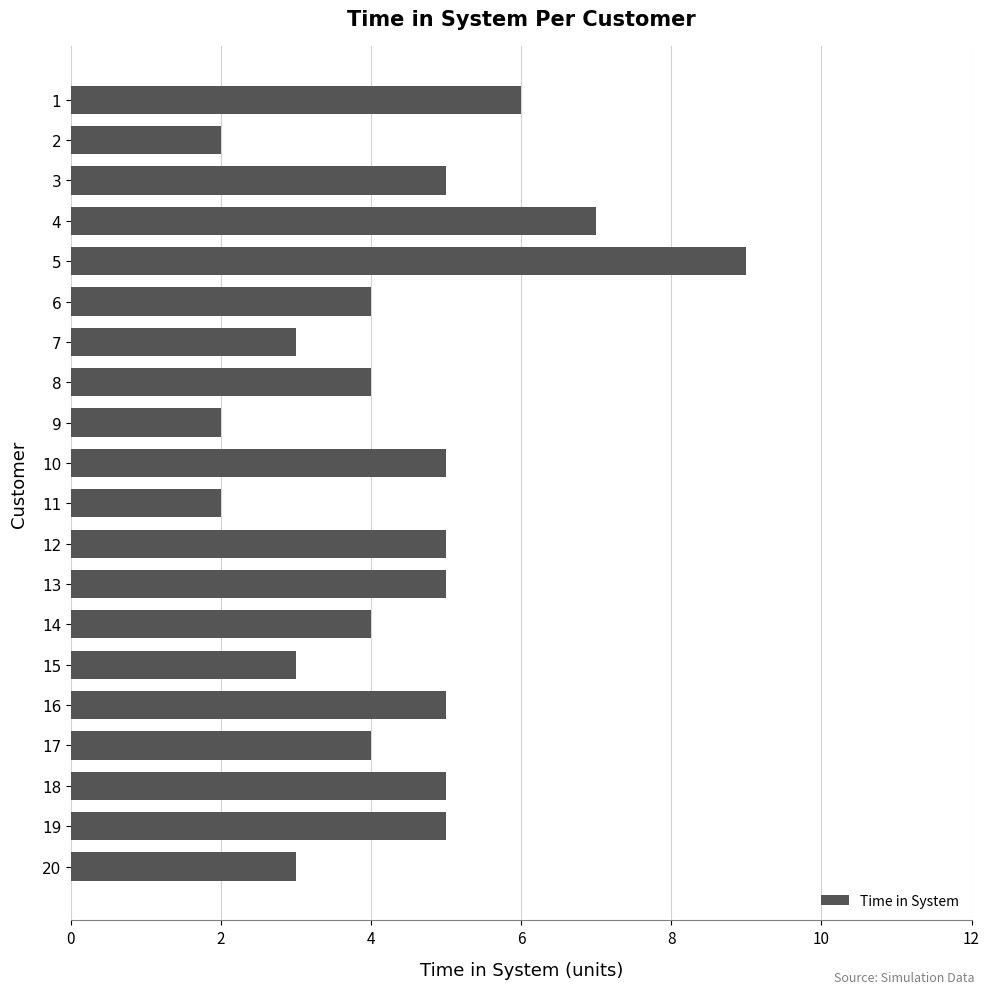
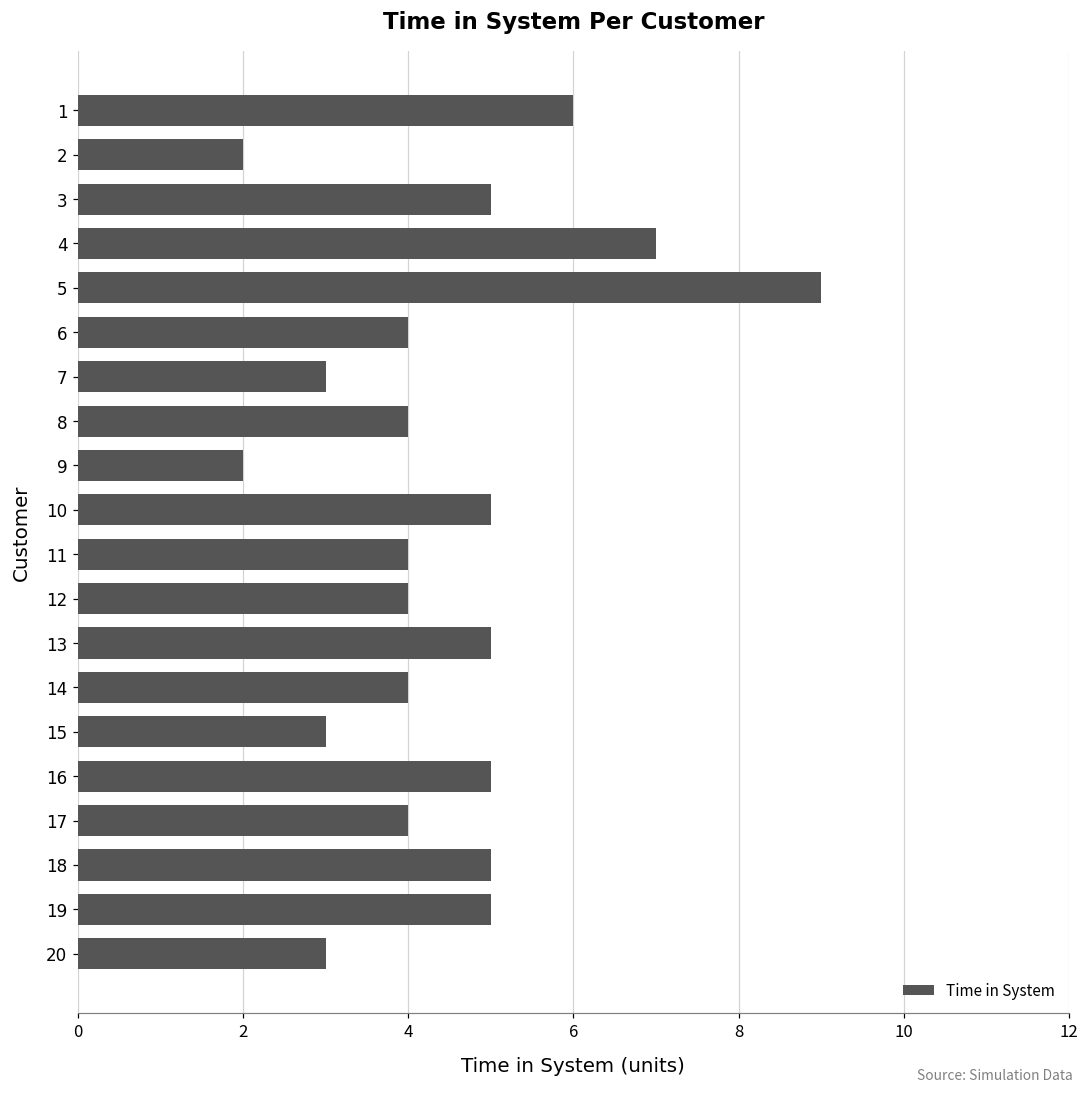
11: 2 -> 4
12: 5 -> 4
